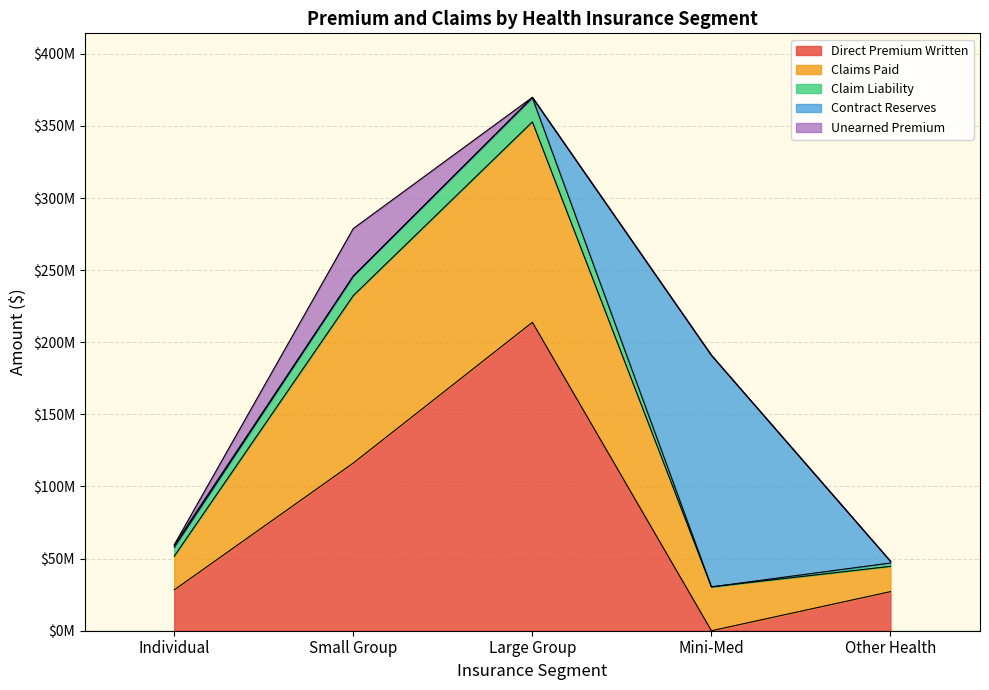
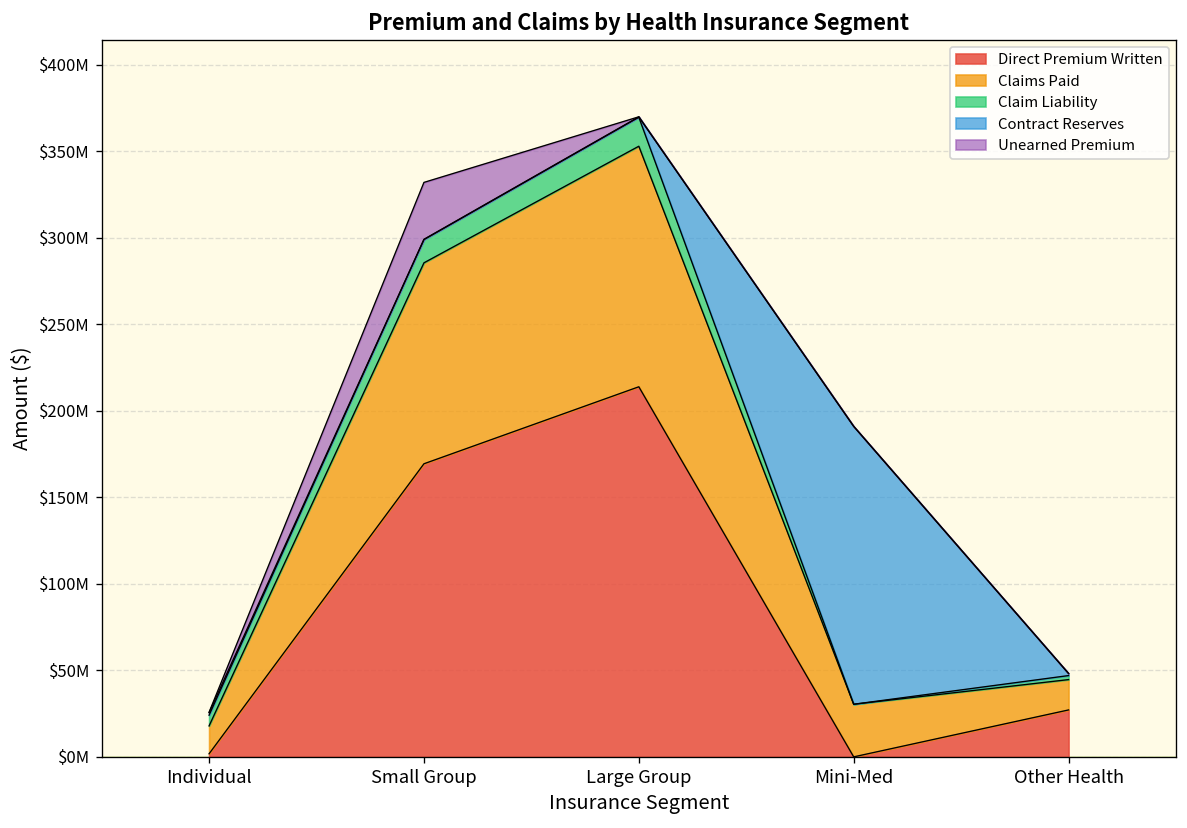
Direct Premium Written, Individual: $28000000 -> $2000000
Claims Paid, Individual: $23000000 -> $16000000
Direct Premium Written, Small Group: $116000000 -> $169000000
